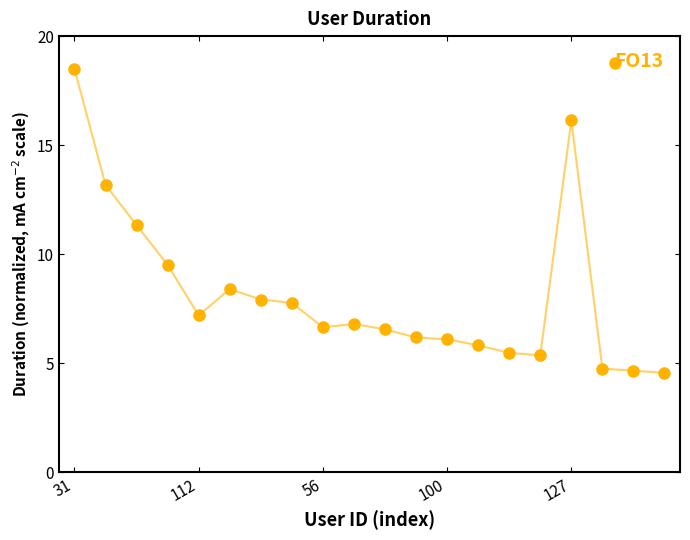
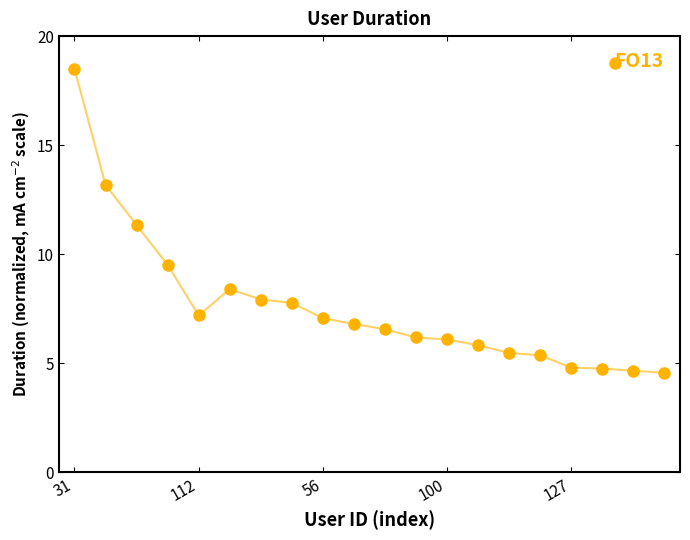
56: 6.6 -> 7.1
127: 16.1 -> 4.8
